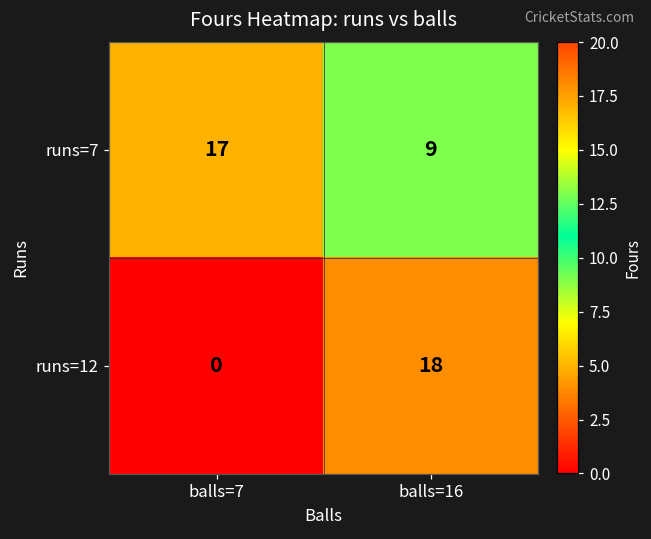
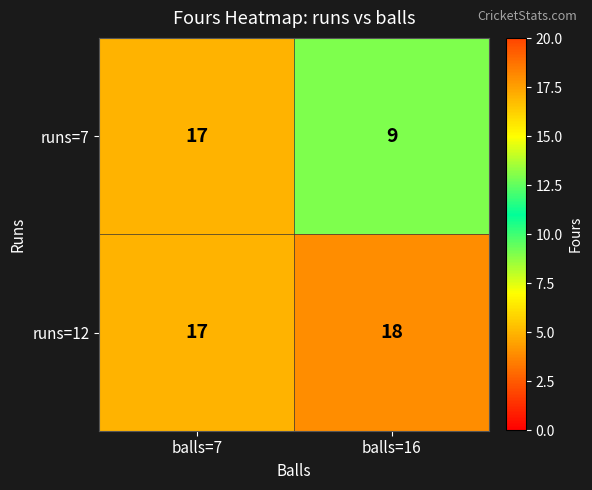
runs=12, balls=7: 0 -> 17
